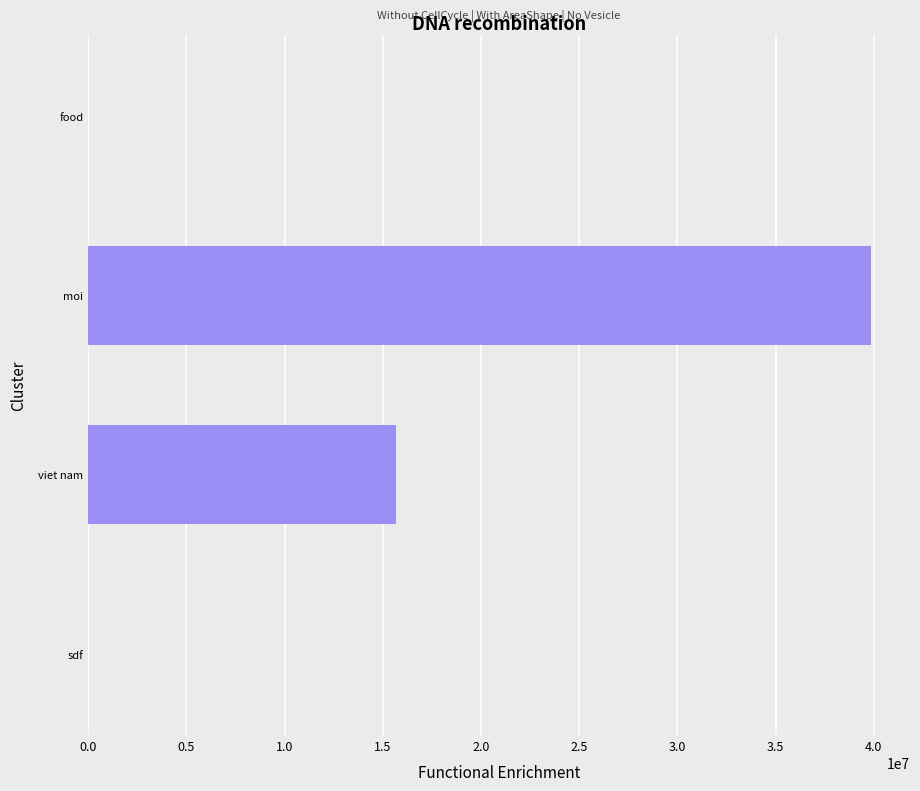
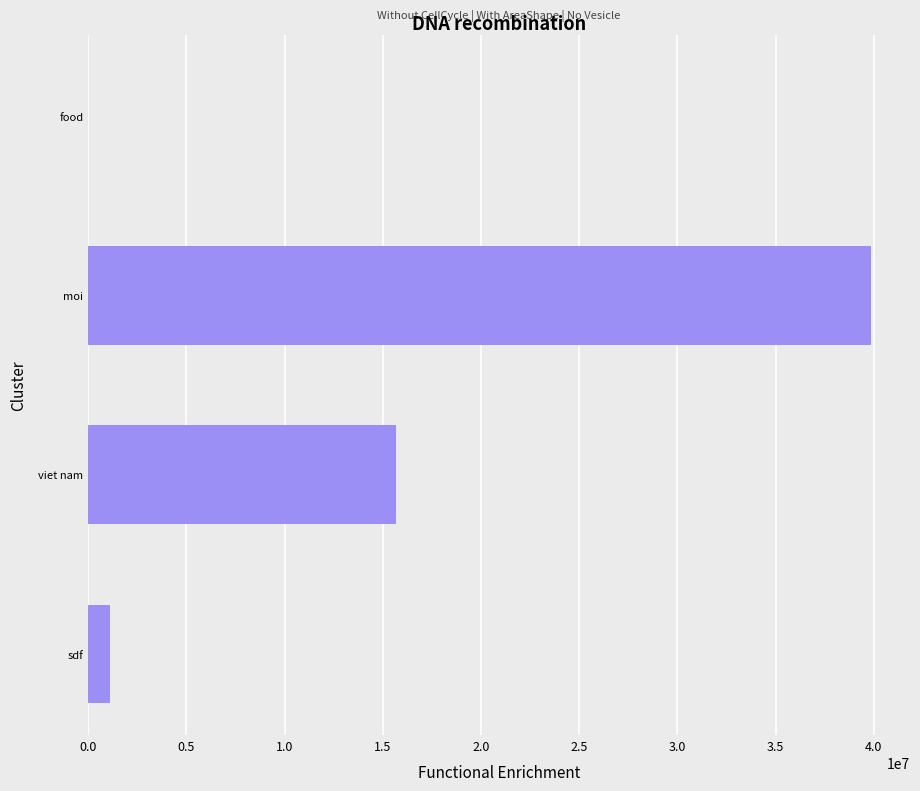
sdf: 0 -> 1100000
